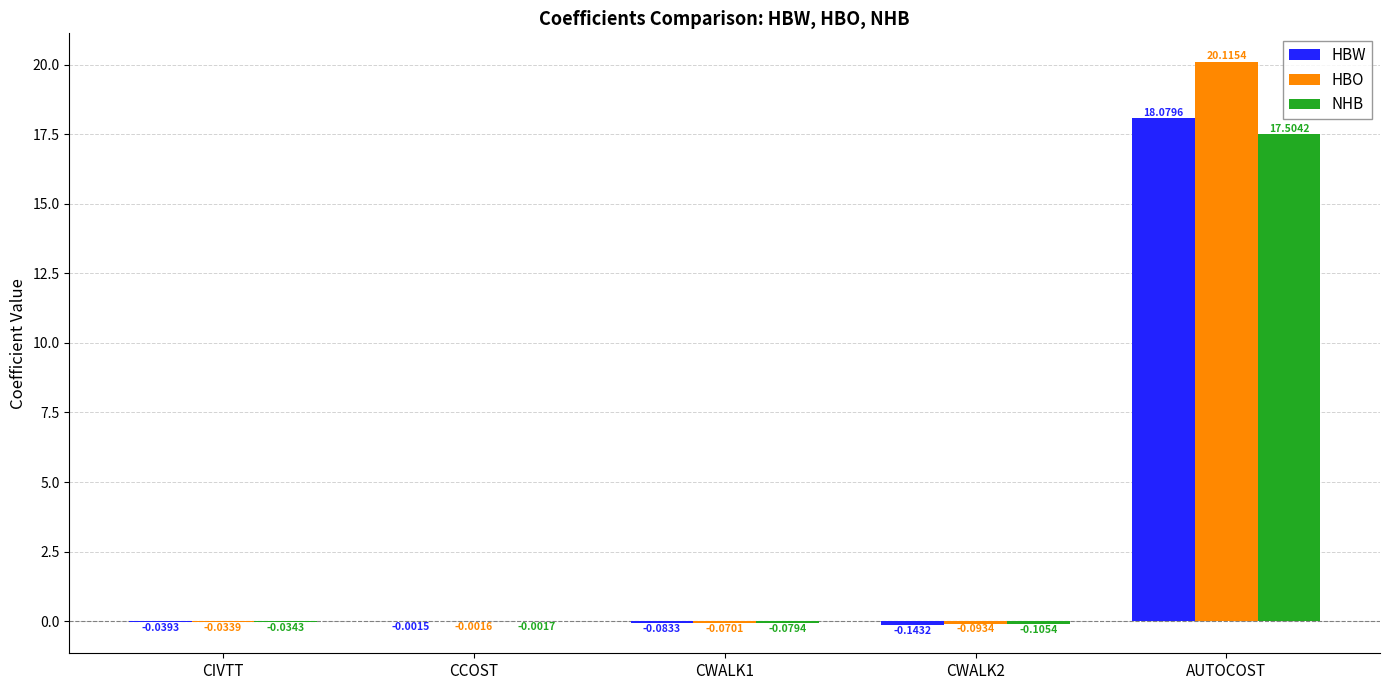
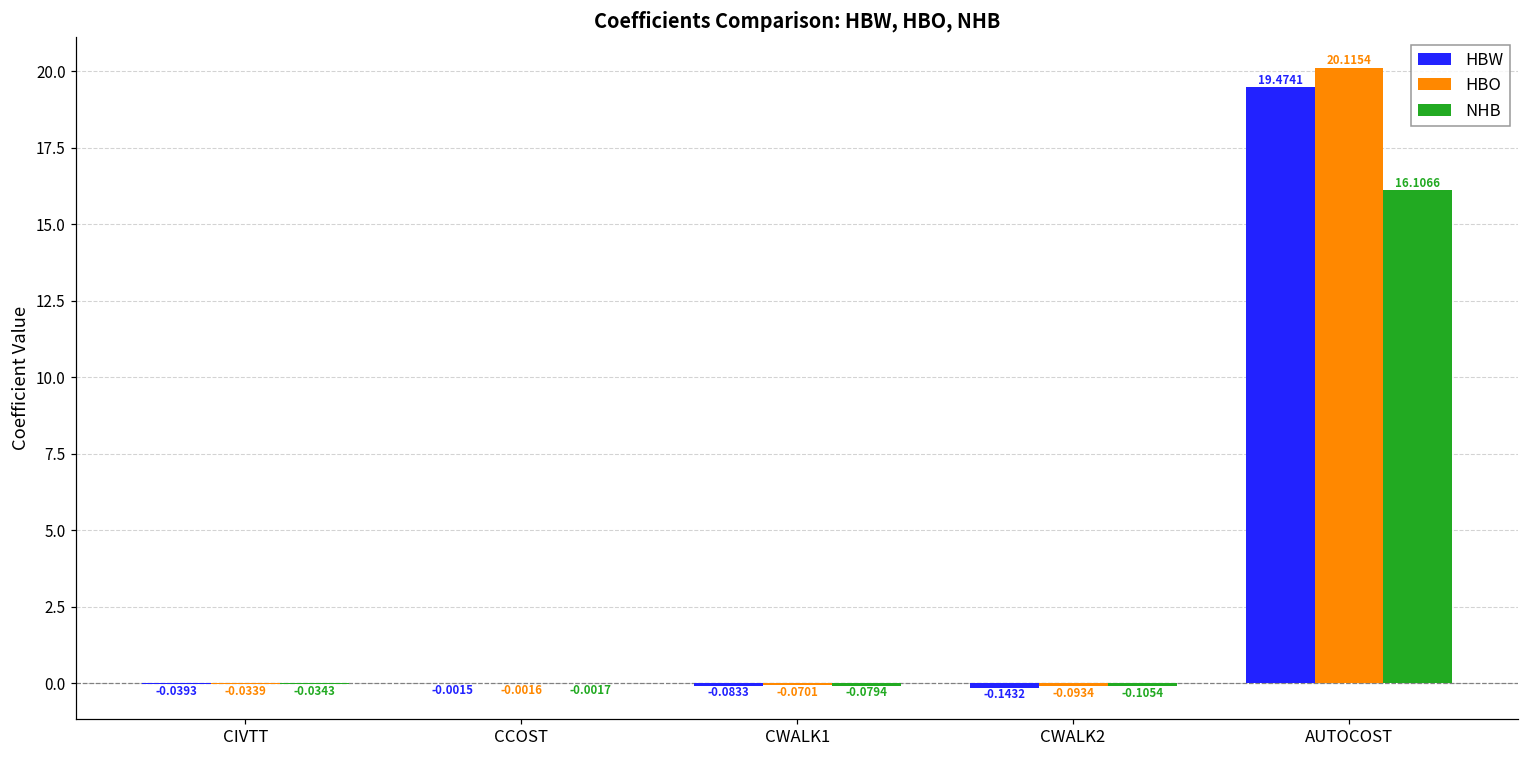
HBW, AUTOCOST: 18.0796 -> 19.4741
NHB, AUTOCOST: 17.5042 -> 16.1066
